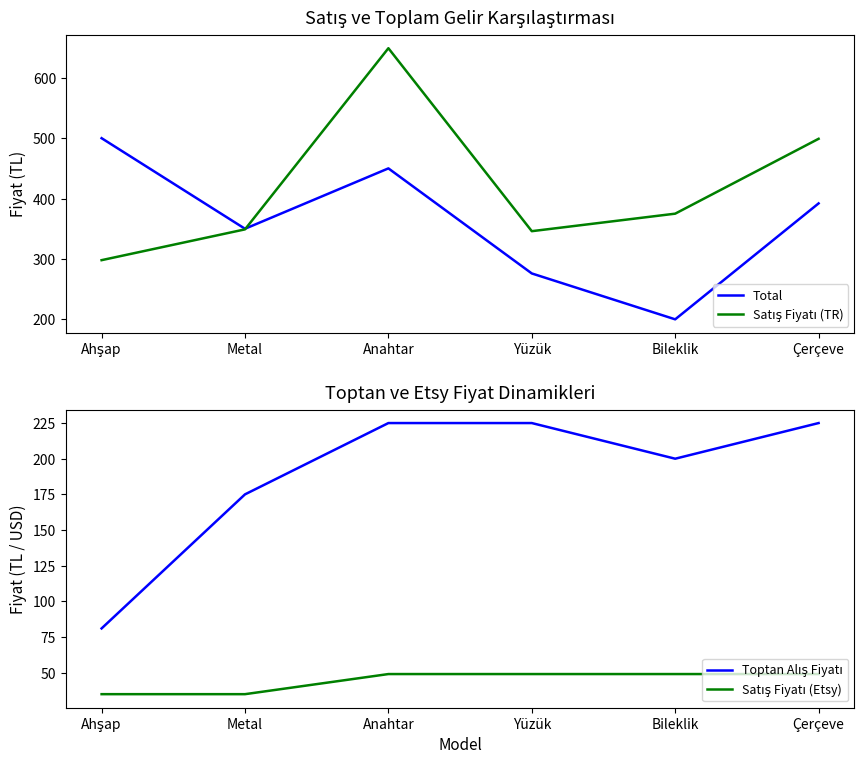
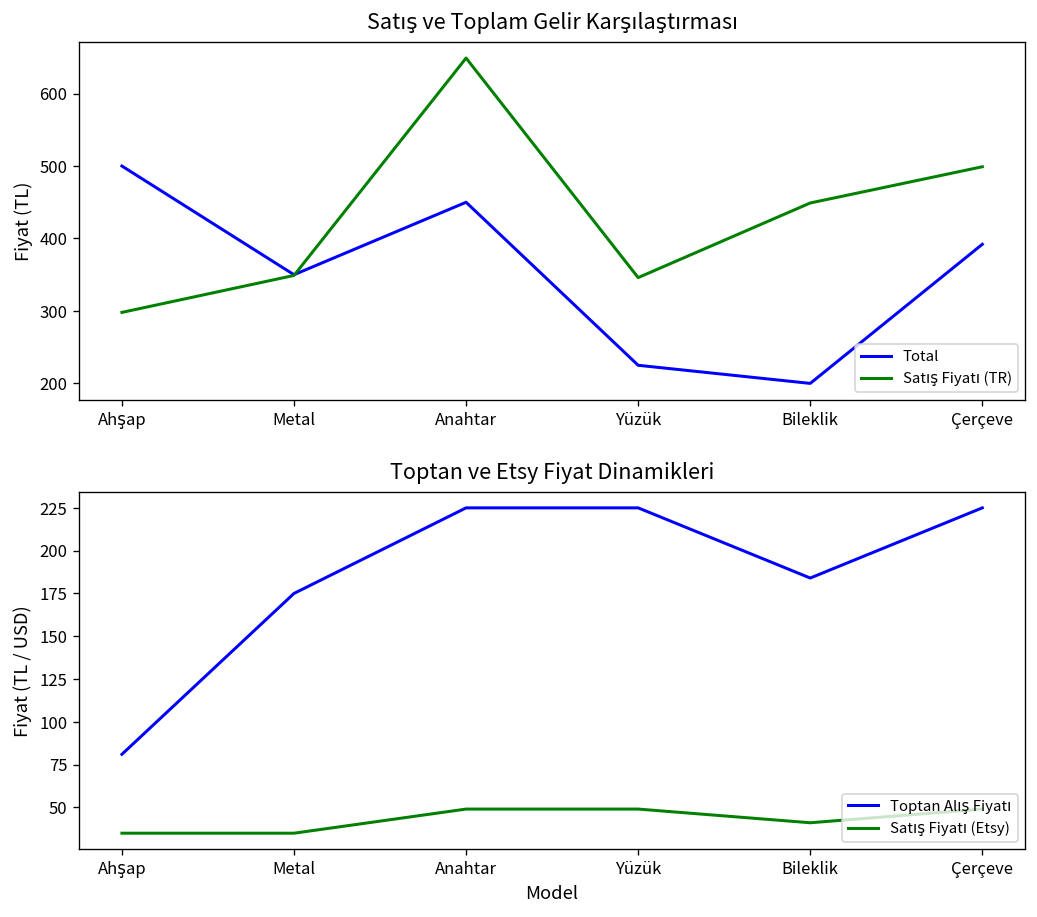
Satış ve Toplam Gelir Karşılaştırması, Total, Yüzük: 280 -> 230
Satış ve Toplam Gelir Karşılaştırması, Satış Fiyatı (TR), Bileklik: 380 -> 450
Toptan ve Etsy Fiyat Dinamikleri, Toptan Alış Fiyatı, Bileklik: 200 -> 184
Toptan ve Etsy Fiyat Dinamikleri, Satış Fiyatı (Etsy), Bileklik: 49 -> 41
